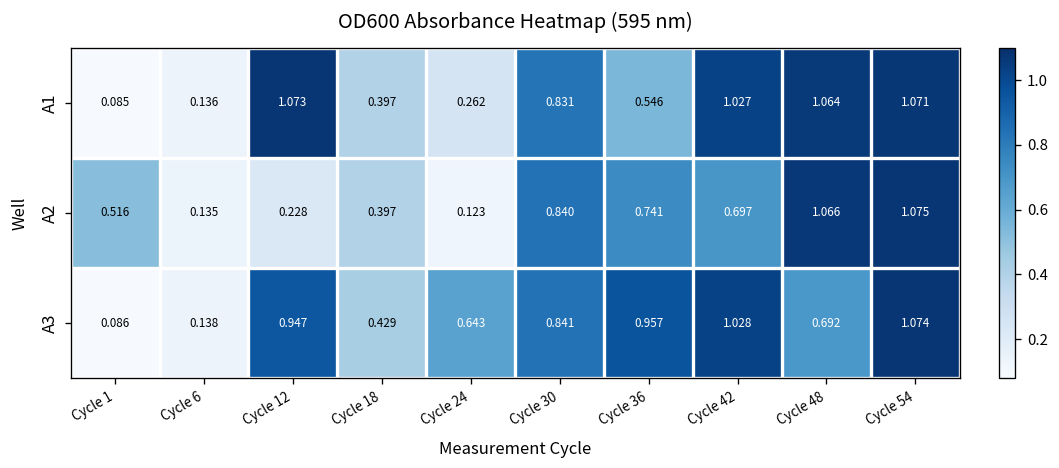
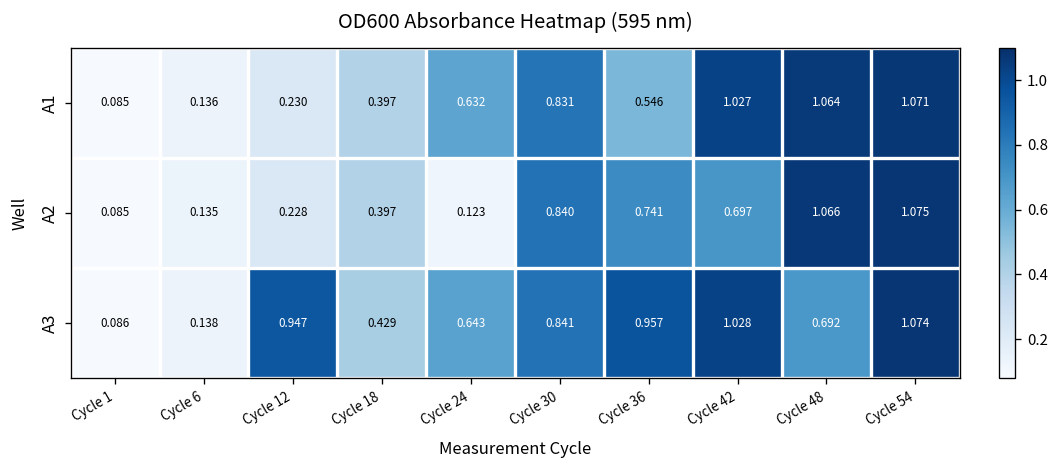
A1, Cycle 12: 1.073 -> 0.230
A1, Cycle 24: 0.262 -> 0.632
A2, Cycle 1: 0.516 -> 0.085
